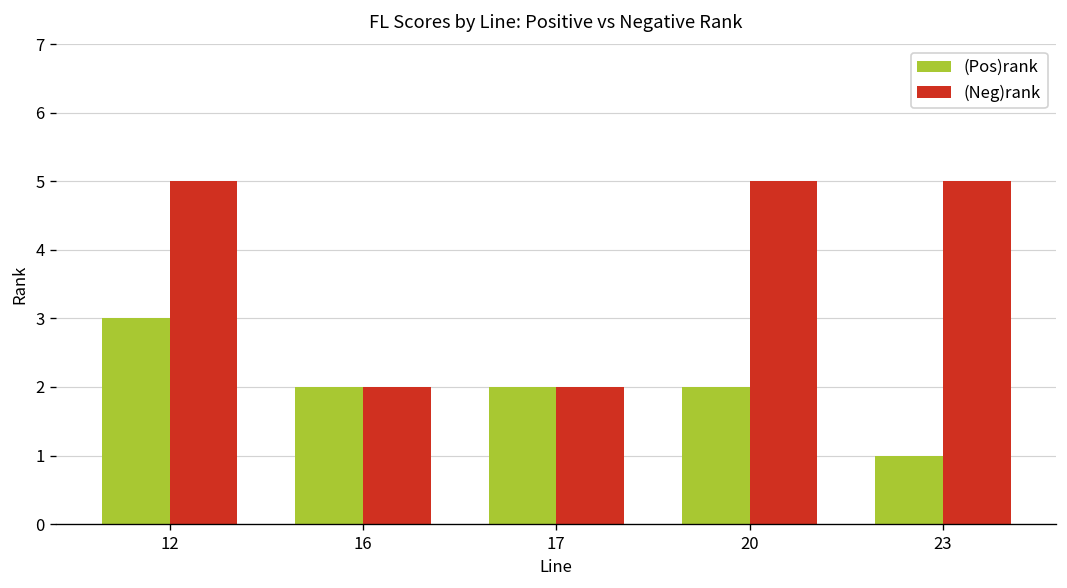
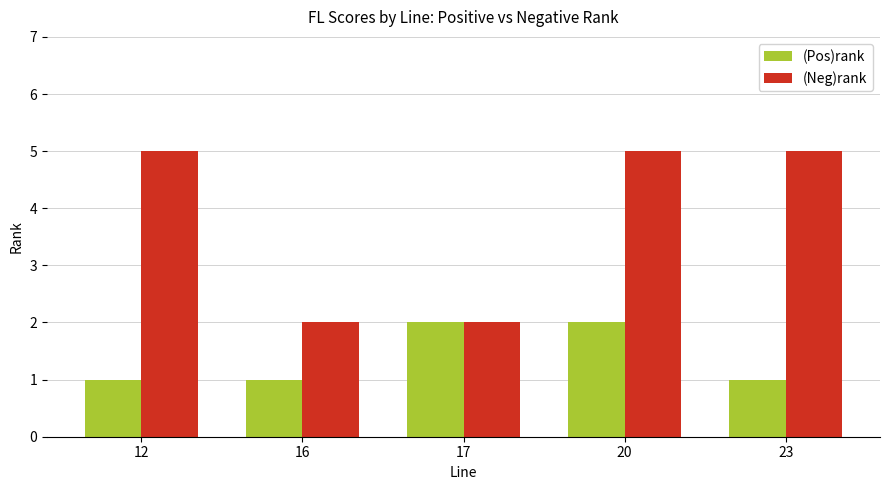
(Pos)rank, 12: 3 -> 1
(Pos)rank, 16: 2 -> 1
